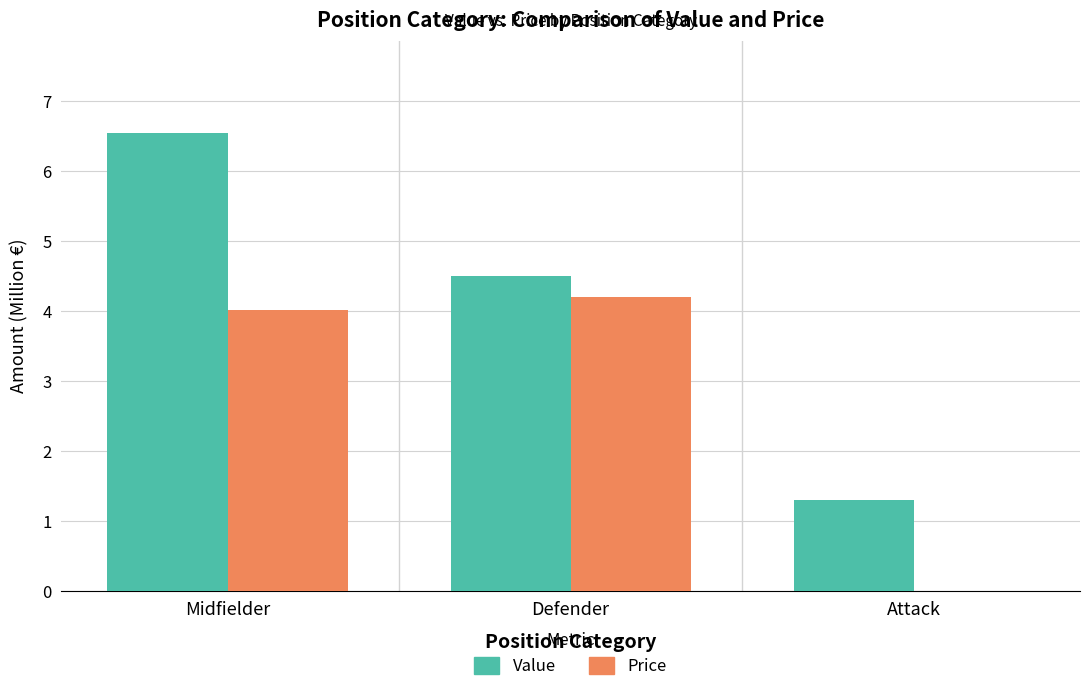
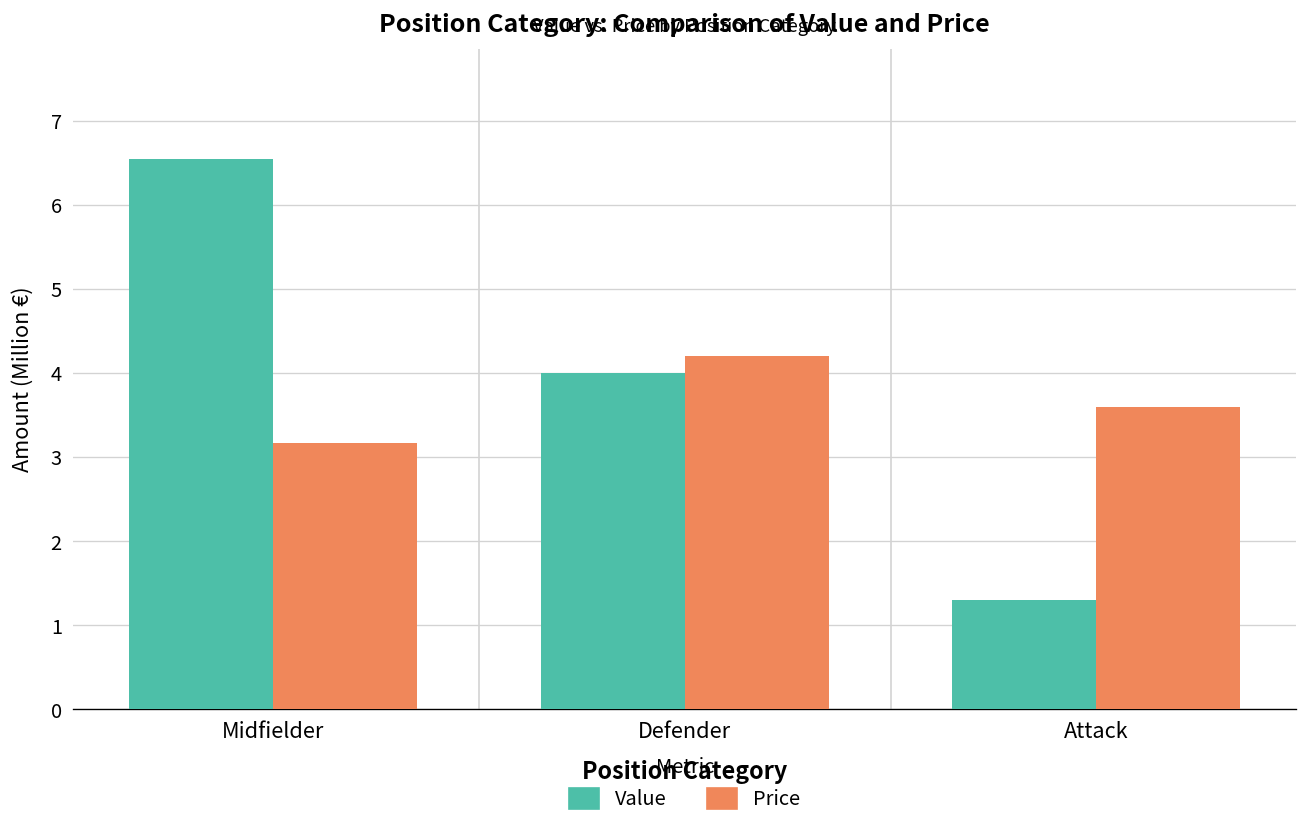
Price, Midfielder: 4.0 -> 3.2
Value, Defender: 4.5 -> 4.0
Price, Attack: 0.0 -> 3.6
